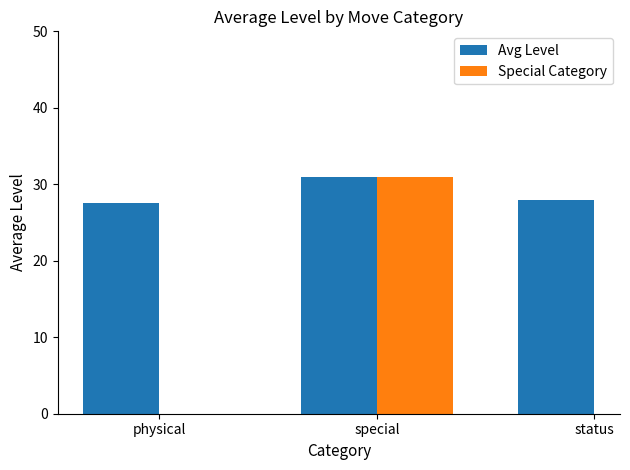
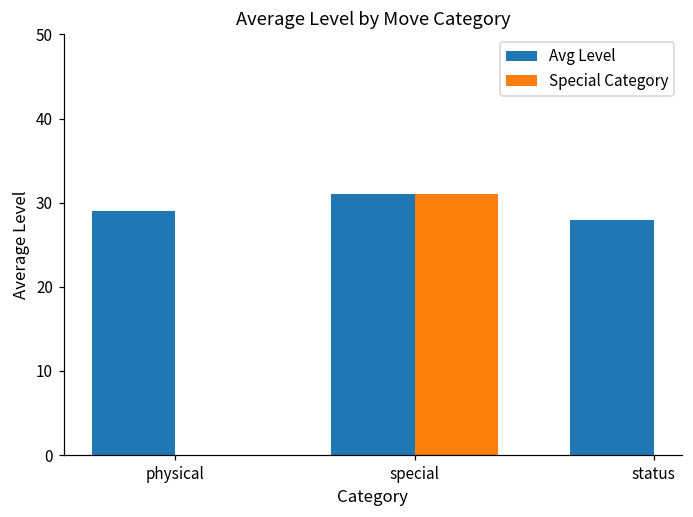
Avg Level, physical: 28 -> 29
